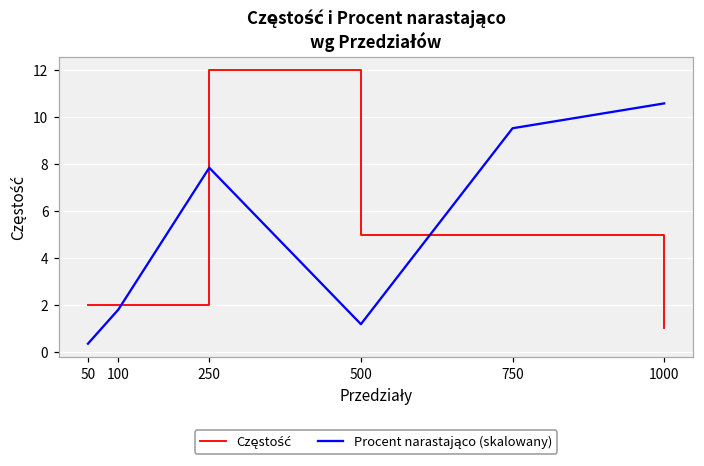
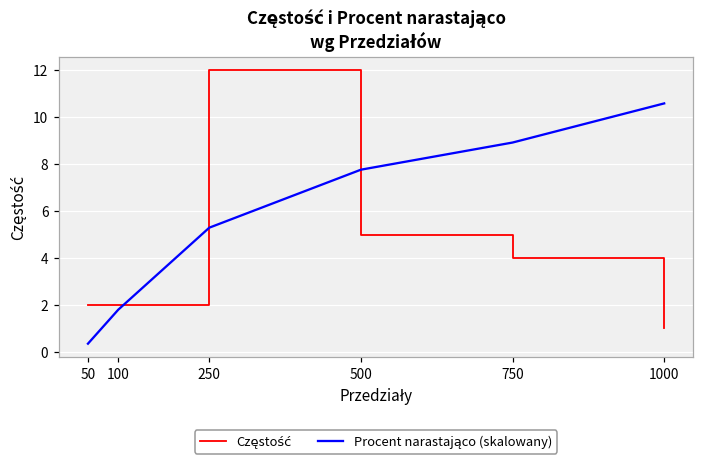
Procent narastająco (skalowany), 250: 7.8 -> 5.3
Procent narastająco (skalowany), 500: 1.2 -> 7.8
Częstość, 750: 5 -> 4
Procent narastająco (skalowany), 750: 9.5 -> 8.9
